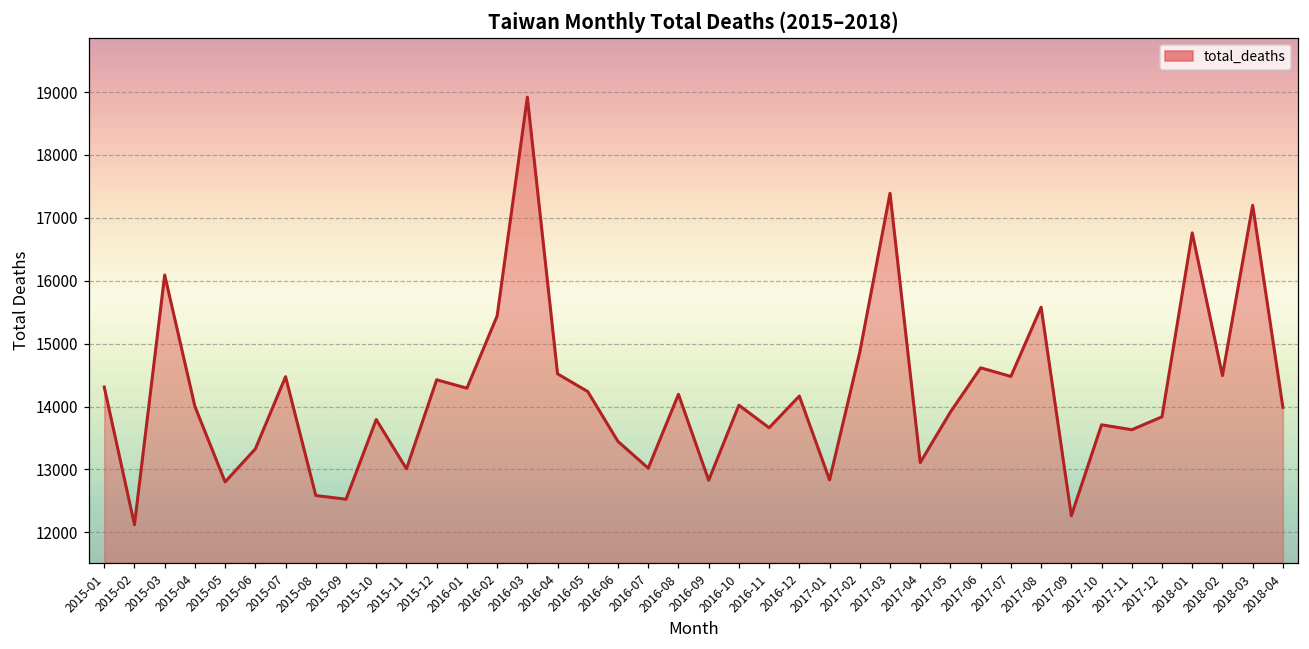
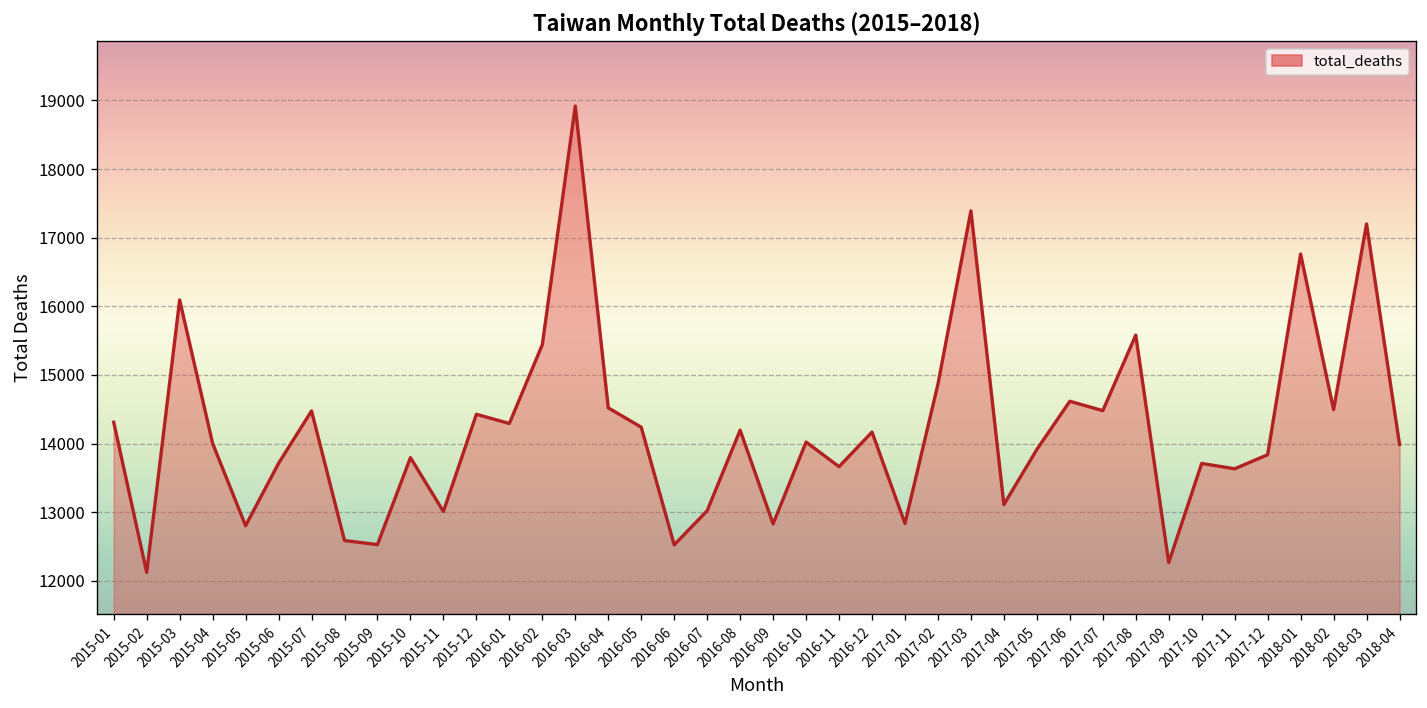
2015-06: 13300 -> 13700
2016-06: 13400 -> 12500
